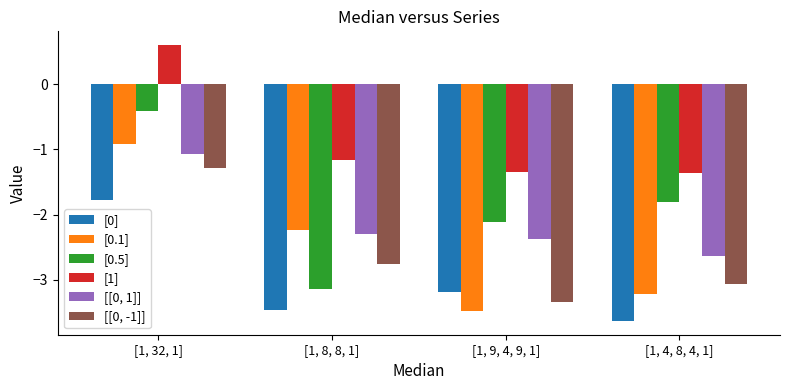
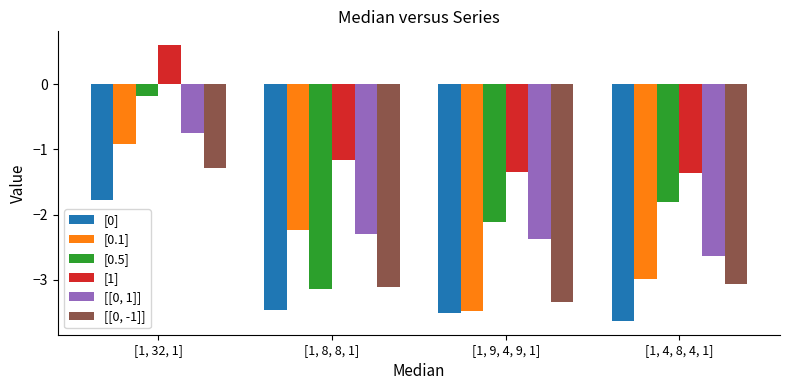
[0.5], [1, 32, 1]: -0.4 -> -0.2
[[0, 1]], [1, 32, 1]: -1.1 -> -0.7
[[0, -1]], [1, 8, 8, 1]: -2.8 -> -3.1
[0], [1, 9, 4, 9, 1]: -3.2 -> -3.5
[0.1], [1, 4, 8, 4, 1]: -3.2 -> -3.0
